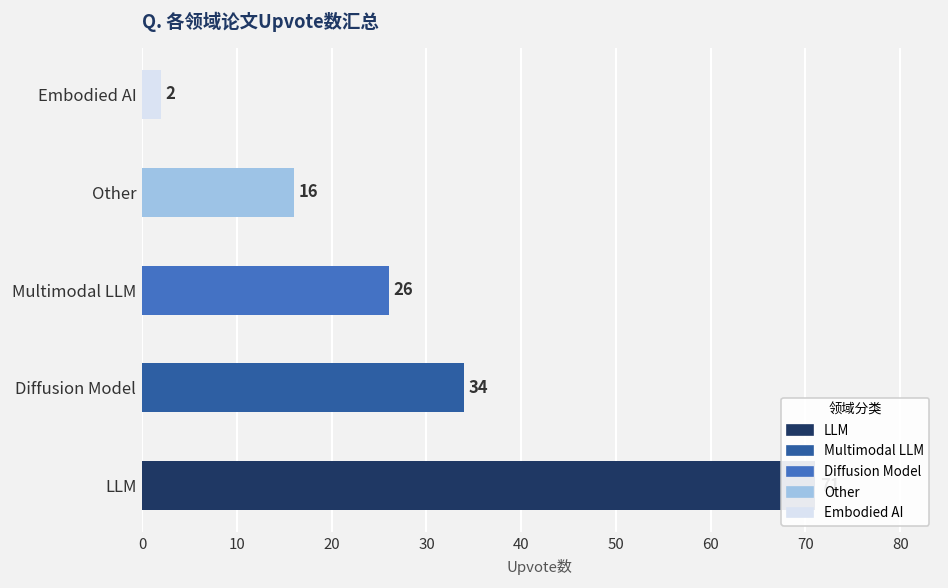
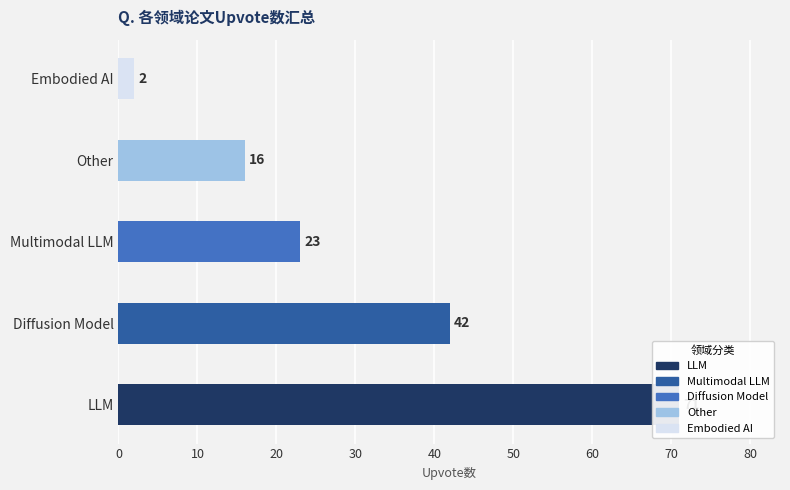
Multimodal LLM: 26 -> 23
Diffusion Model: 34 -> 42
